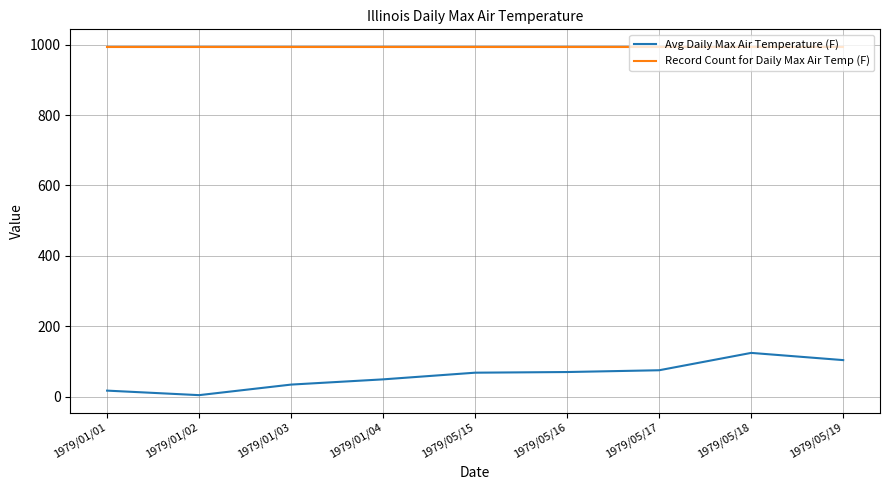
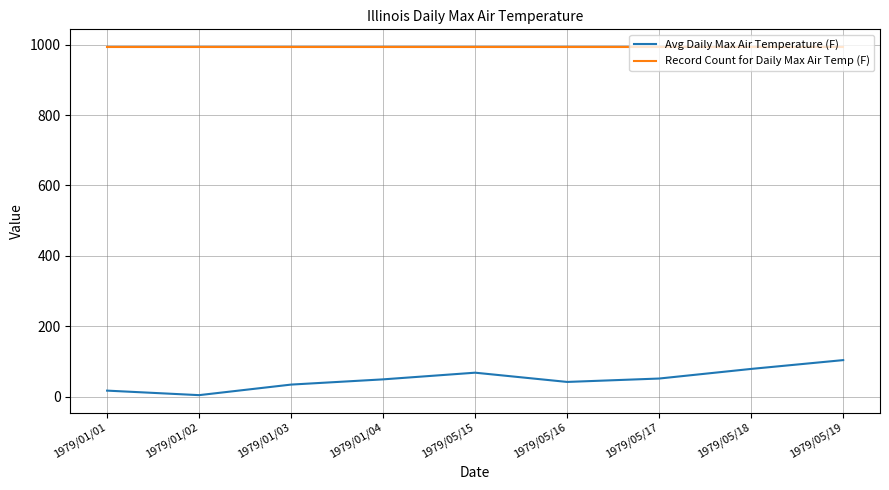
Avg Daily Max Air Temperature (F), 1979/05/16: 70 -> 40
Avg Daily Max Air Temperature (F), 1979/05/17: 80 -> 50
Avg Daily Max Air Temperature (F), 1979/05/18: 120 -> 80
